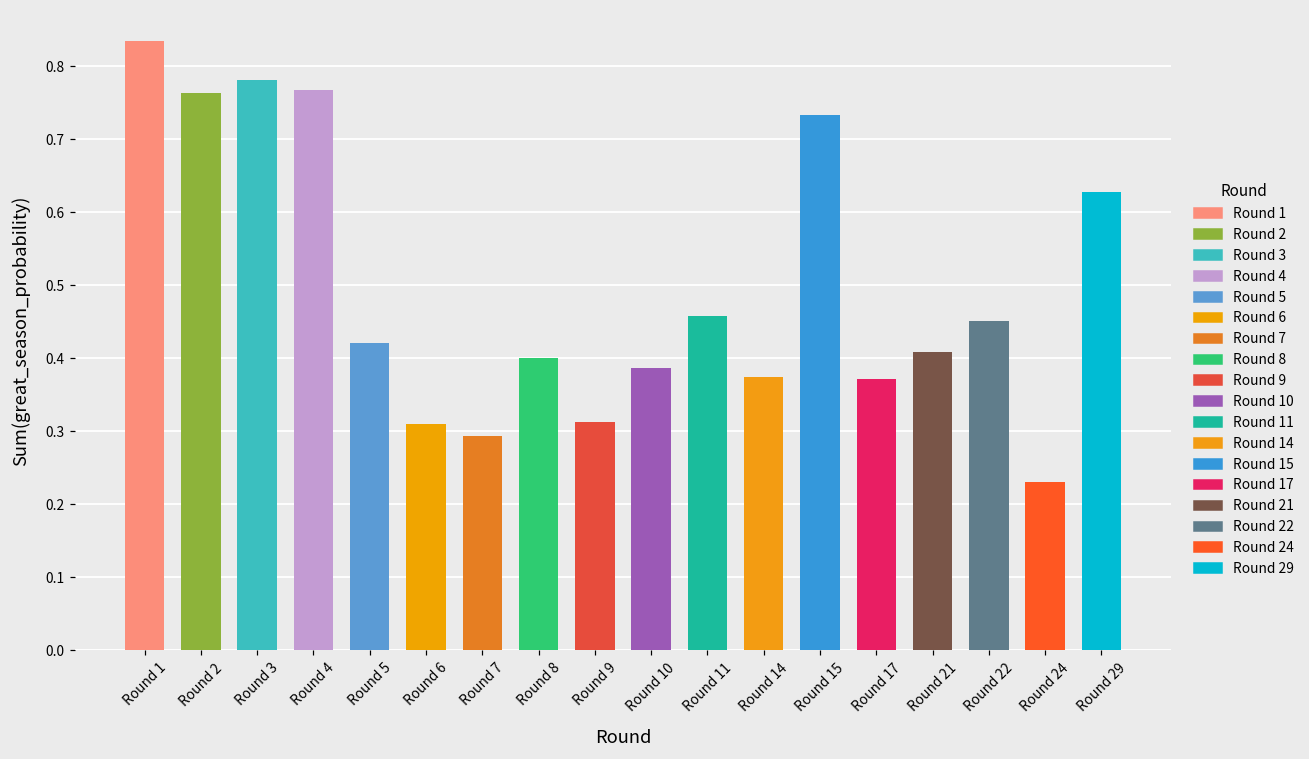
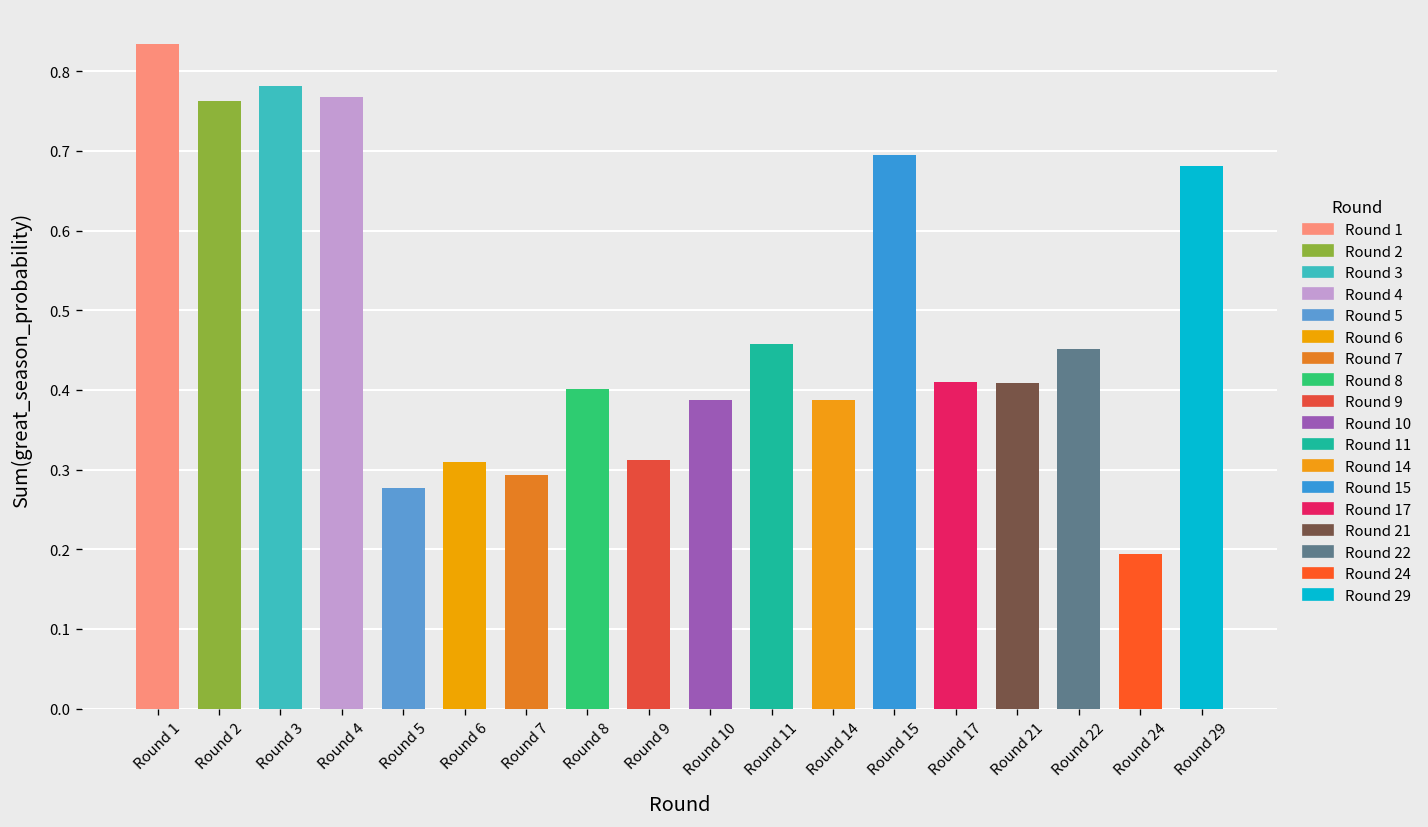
Round 5: 0.42 -> 0.28
Round 14: 0.37 -> 0.39
Round 15: 0.73 -> 0.70
Round 17: 0.37 -> 0.41
Round 24: 0.23 -> 0.19
Round 29: 0.63 -> 0.68
